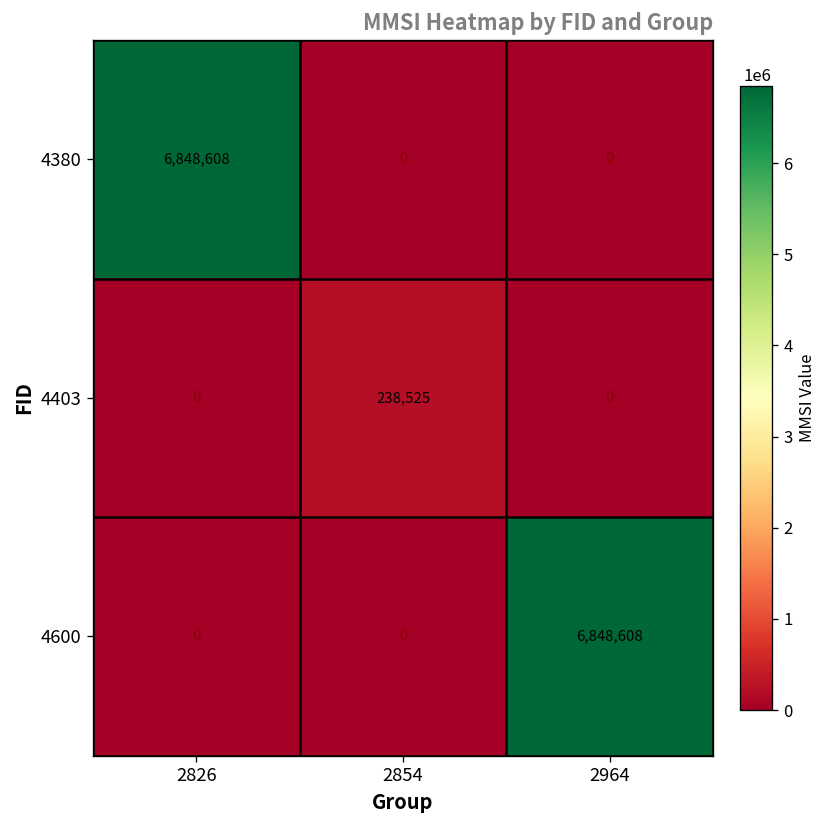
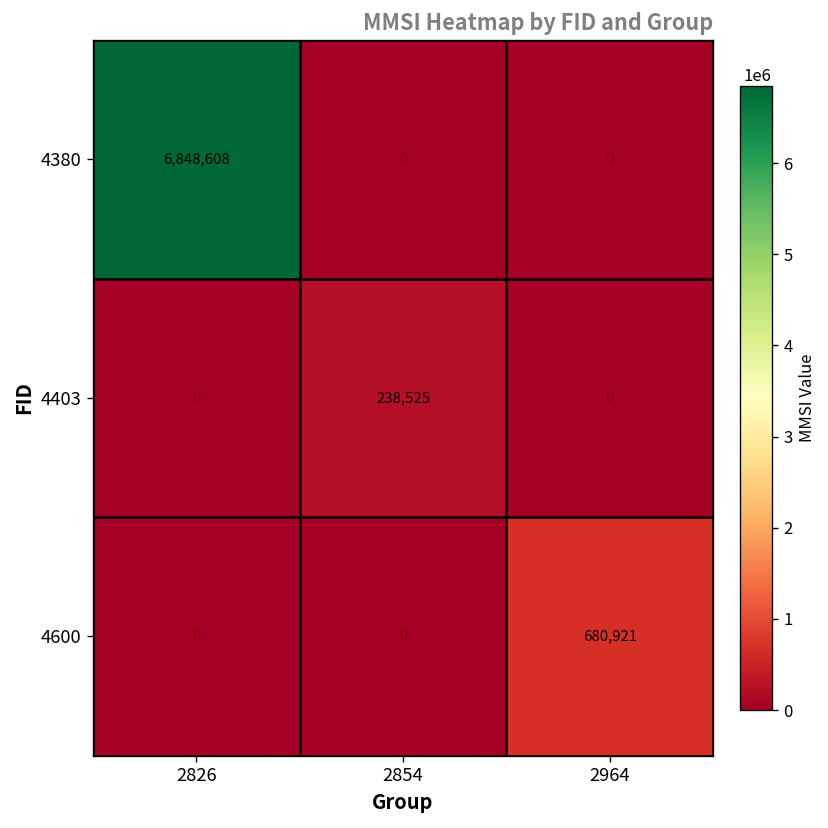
4600, 2964: 6,848,608 -> 680,921
